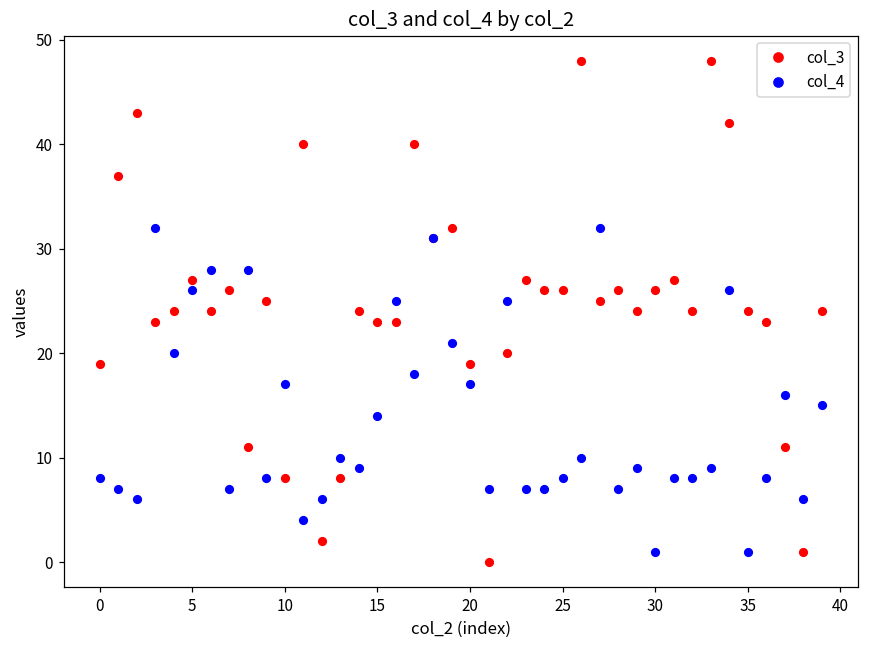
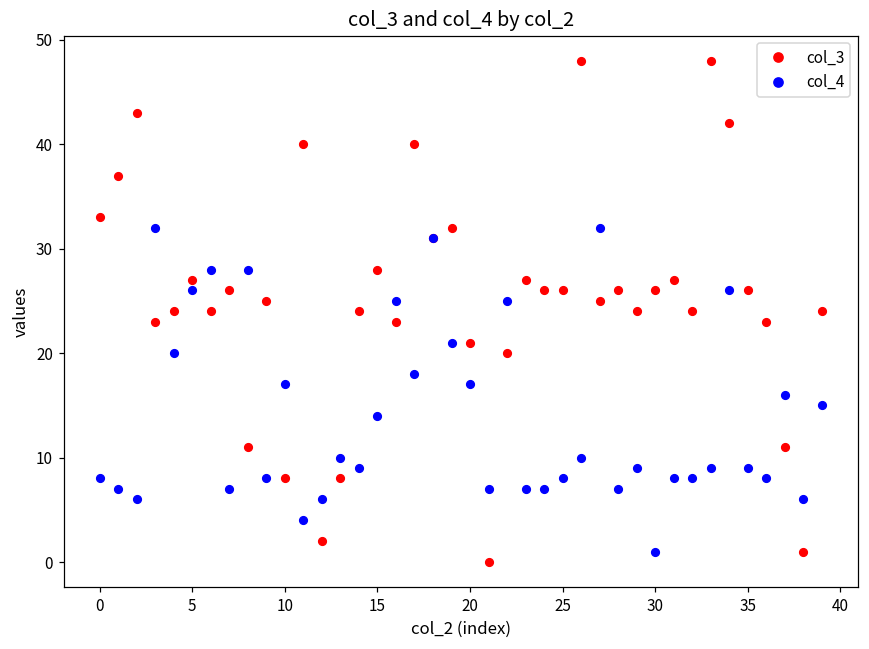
col_3, 0: 19 -> 33
col_3, 15: 23 -> 28
col_3, 20: 19 -> 21
col_3, 35: 24 -> 26
col_4, 35: 1 -> 9
